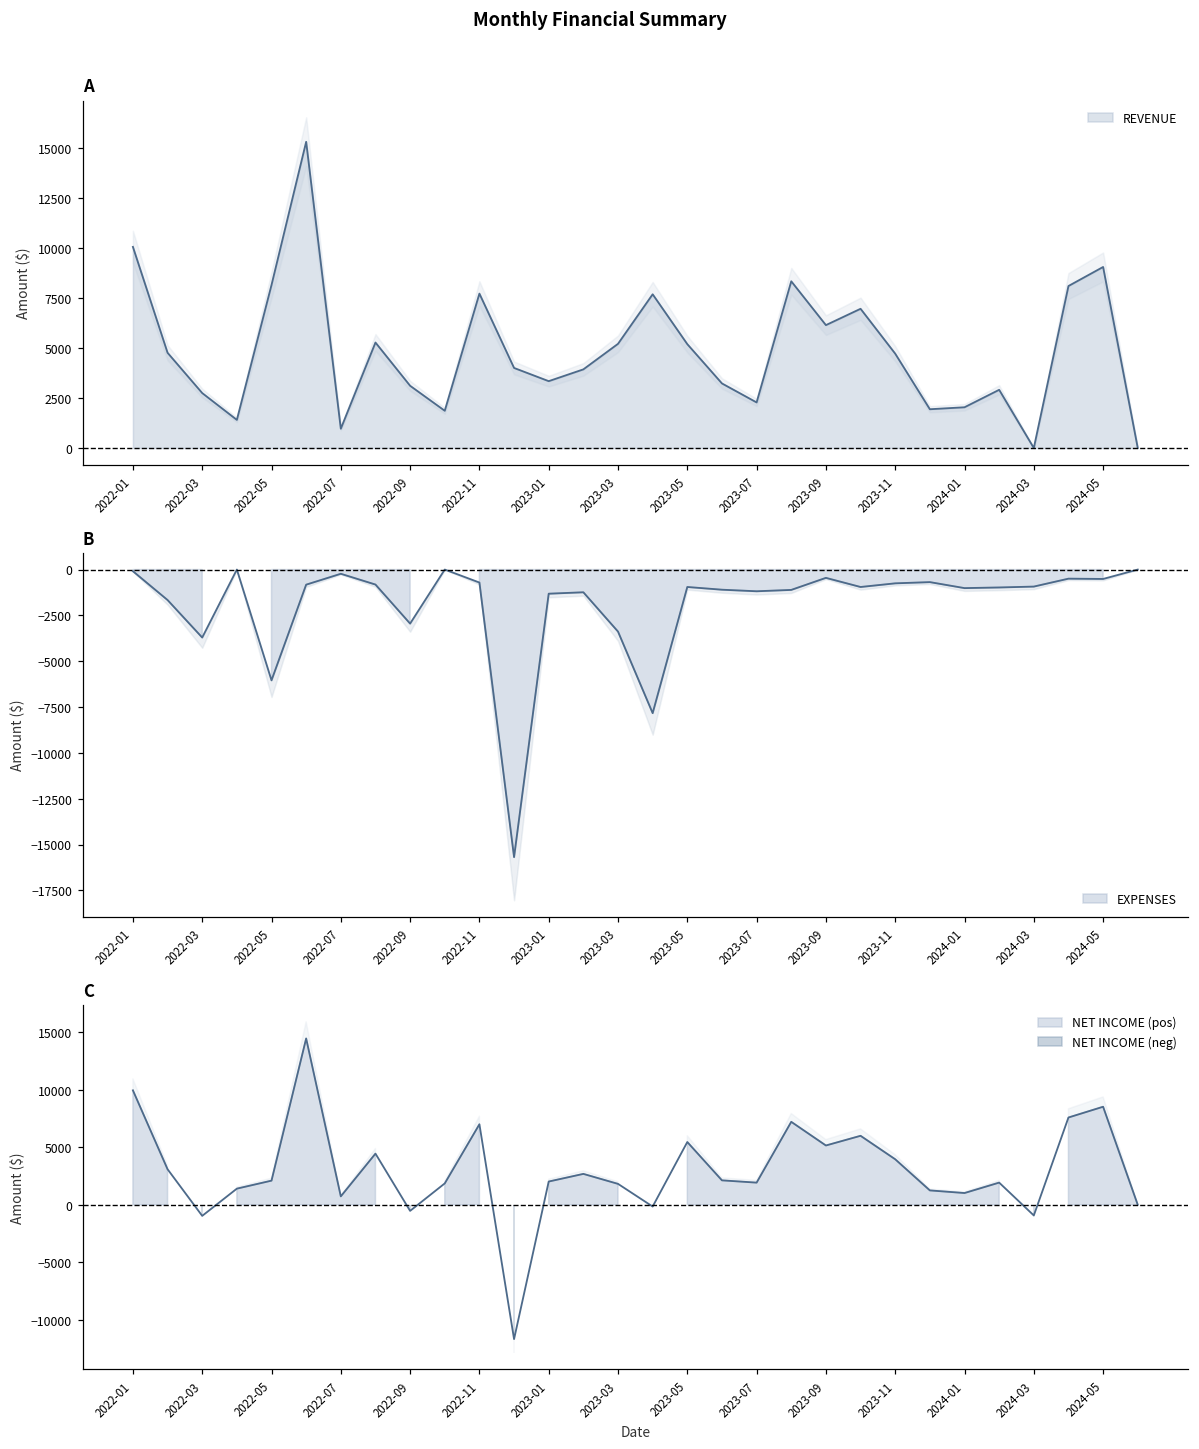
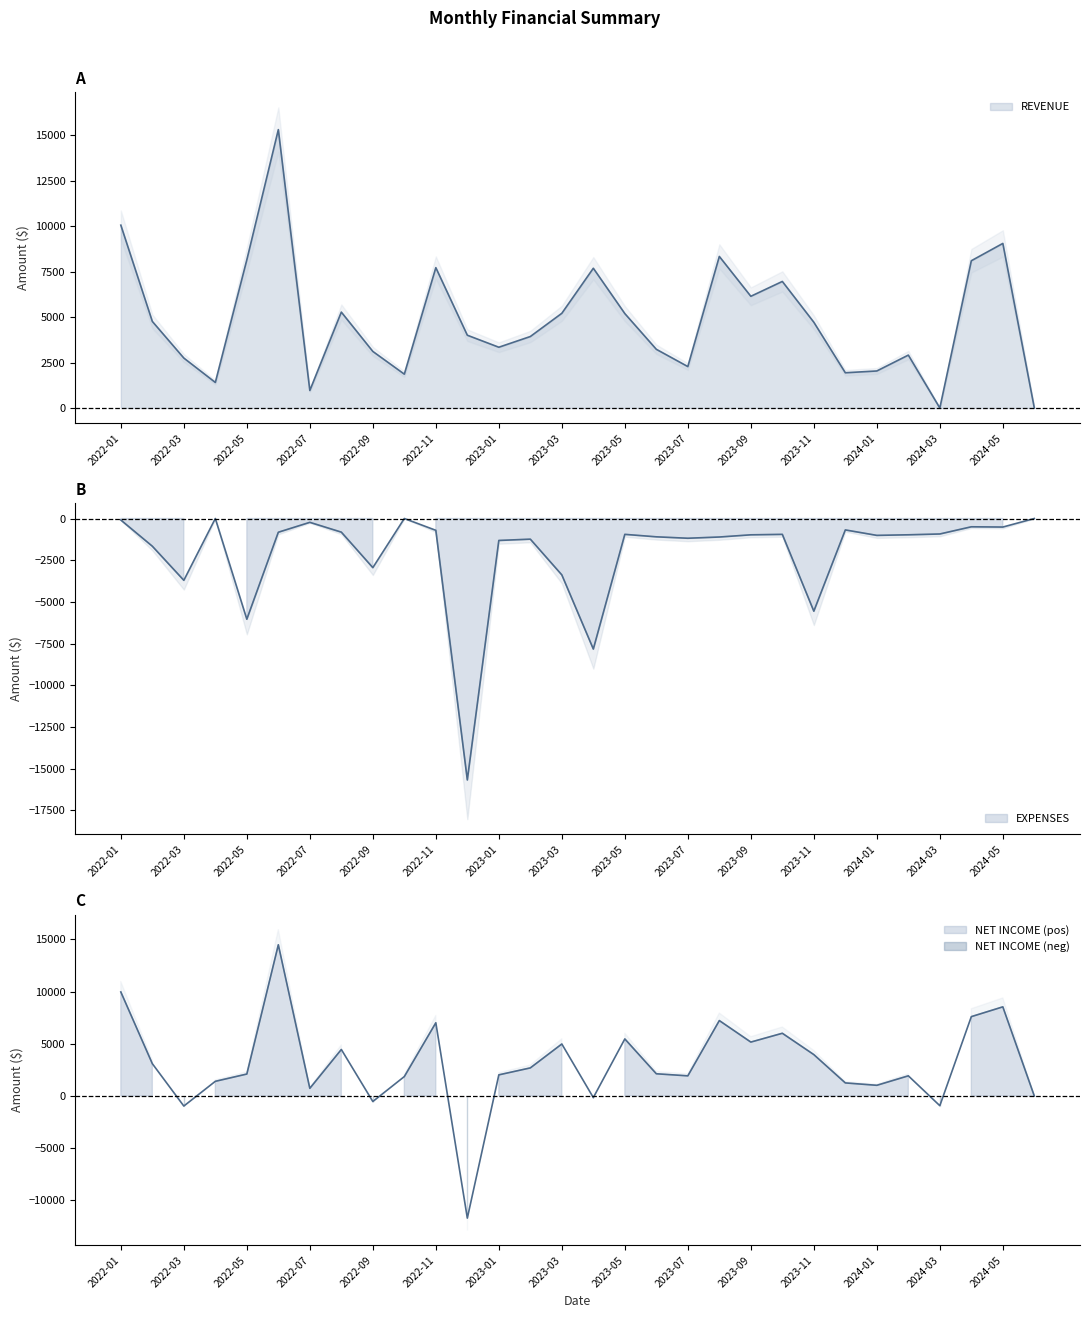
B, 2023-09: -500 -> -1000
B, 2023-11: -800 -> -5600
C, 2023-03: 1800 -> 5000
